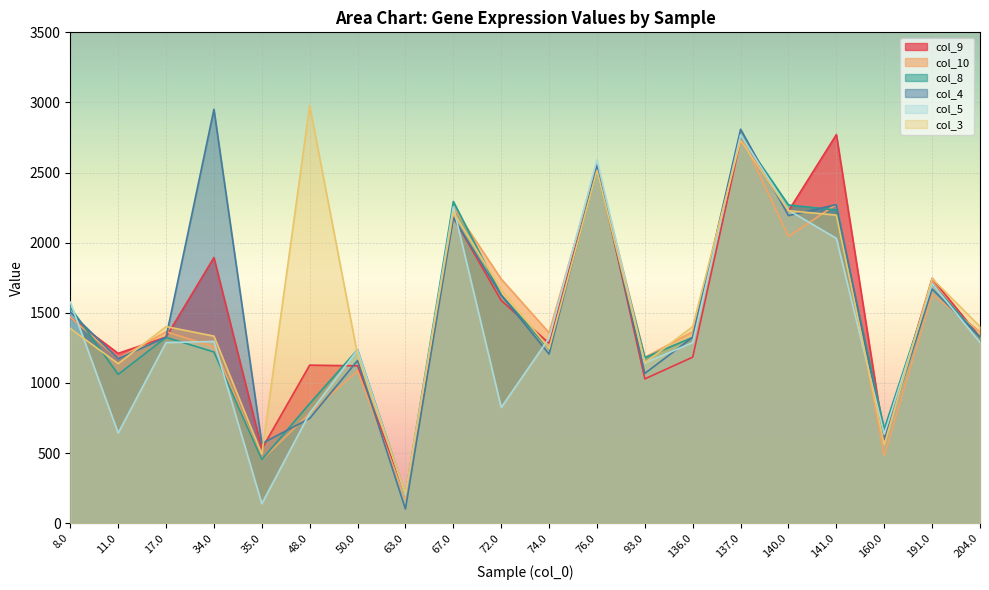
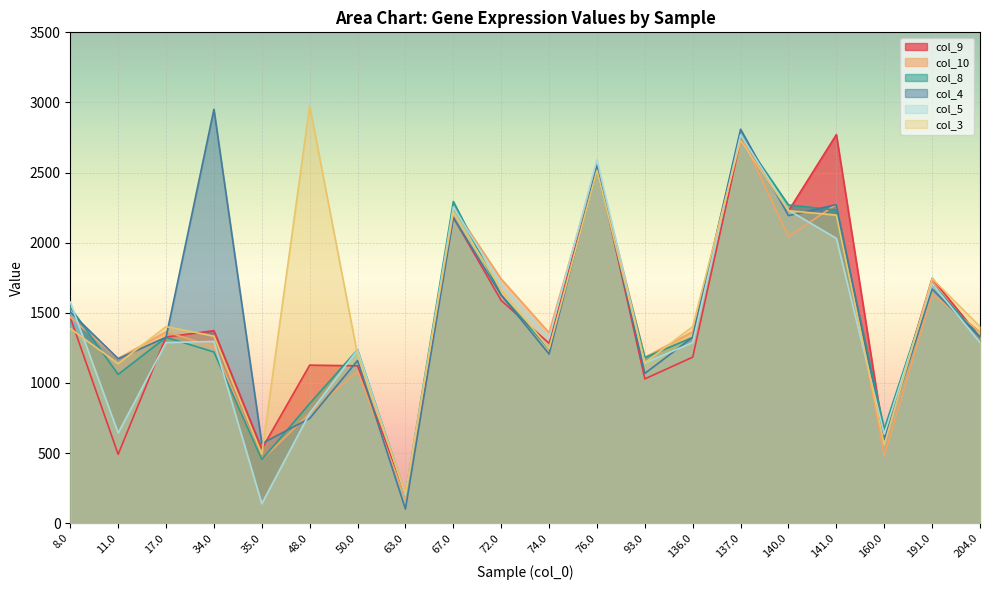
col_9, 11.0: 1210 -> 490
col_9, 34.0: 1890 -> 1370
col_5, 72.0: 830 -> 1700
